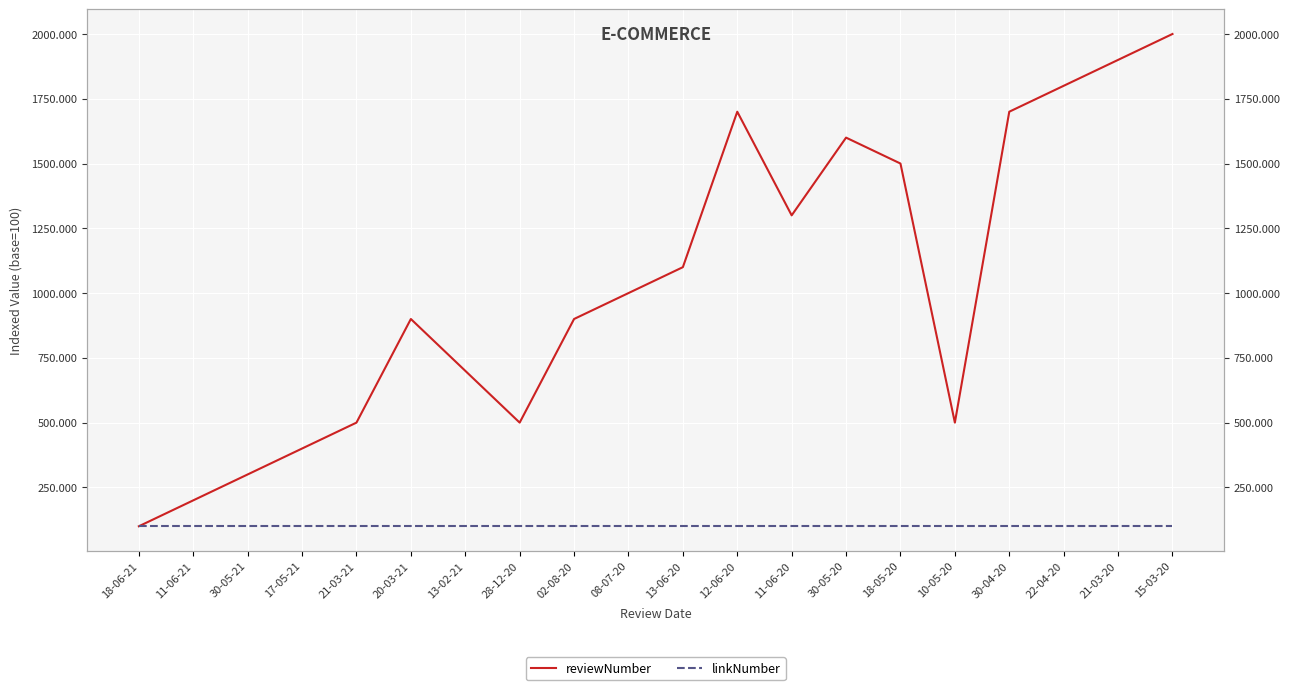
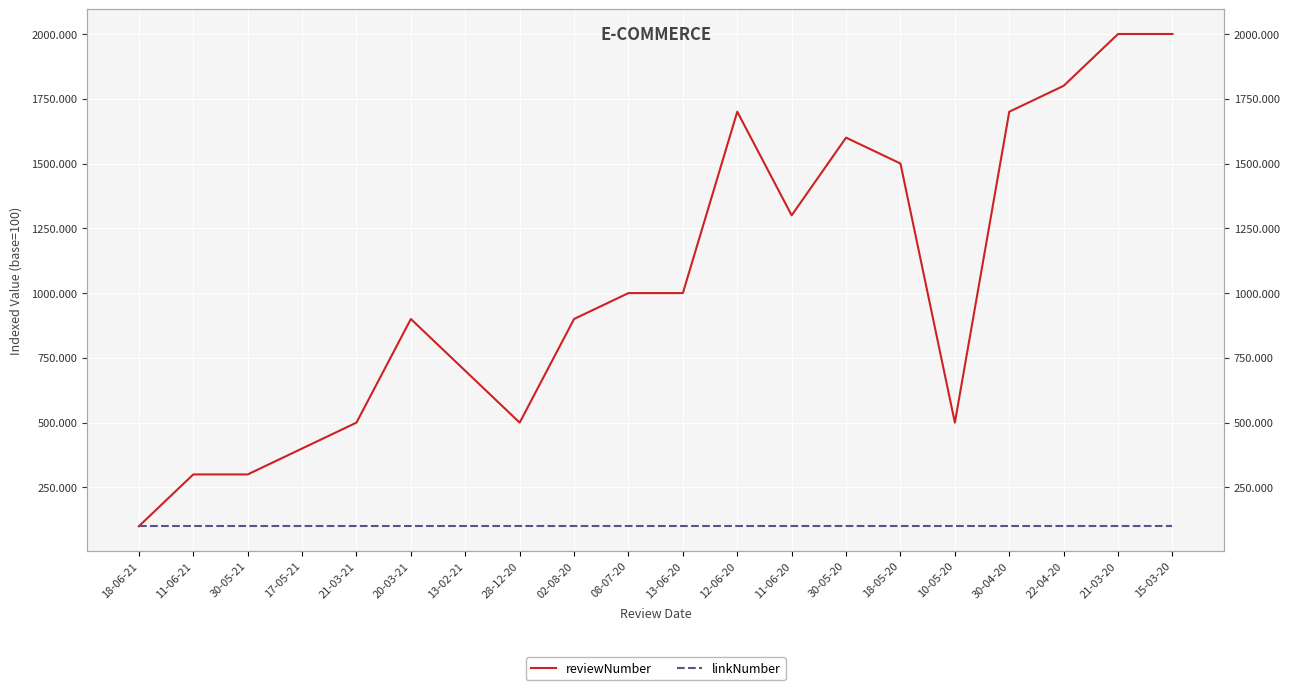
reviewNumber, 11-06-21: 200 -> 300
reviewNumber, 13-06-20: 1100 -> 1000
reviewNumber, 21-03-20: 1900 -> 2000
